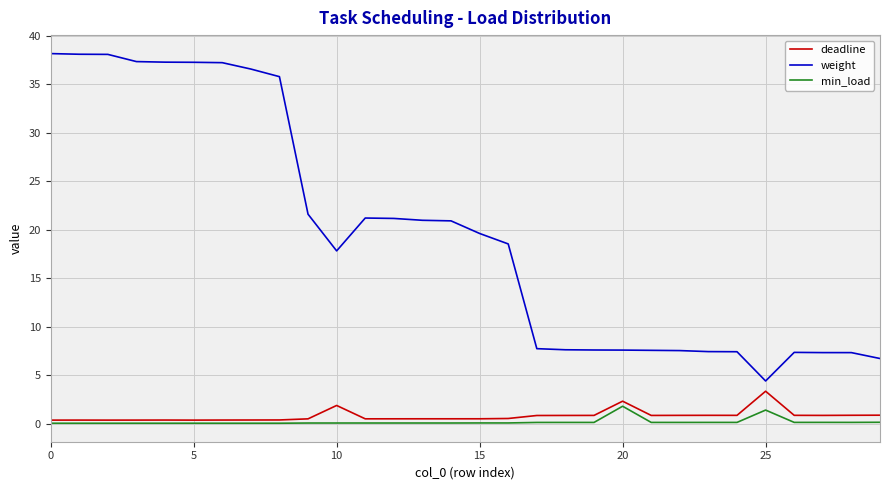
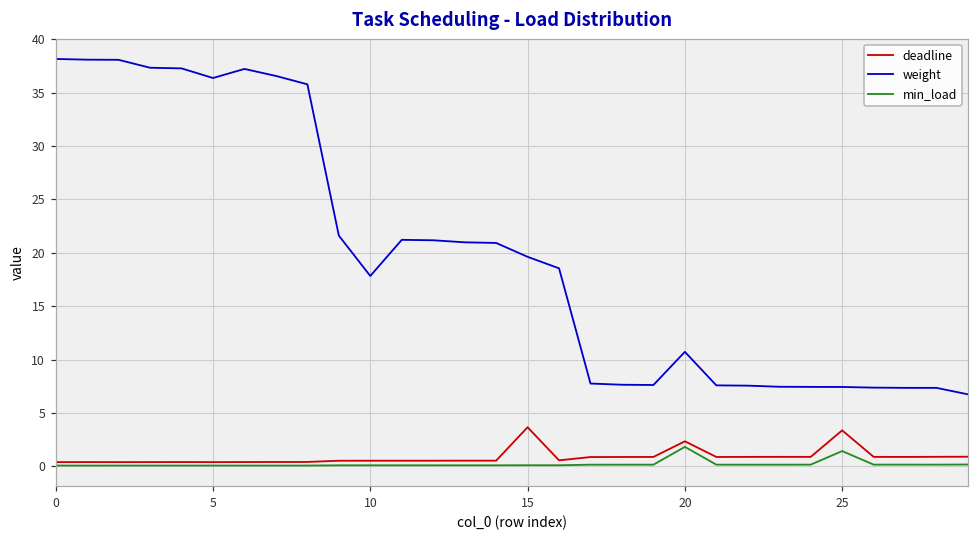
weight, 5: 37 -> 36
deadline, 10: 2 -> 1
deadline, 15: 1 -> 4
weight, 20: 8 -> 11
weight, 25: 4 -> 7
